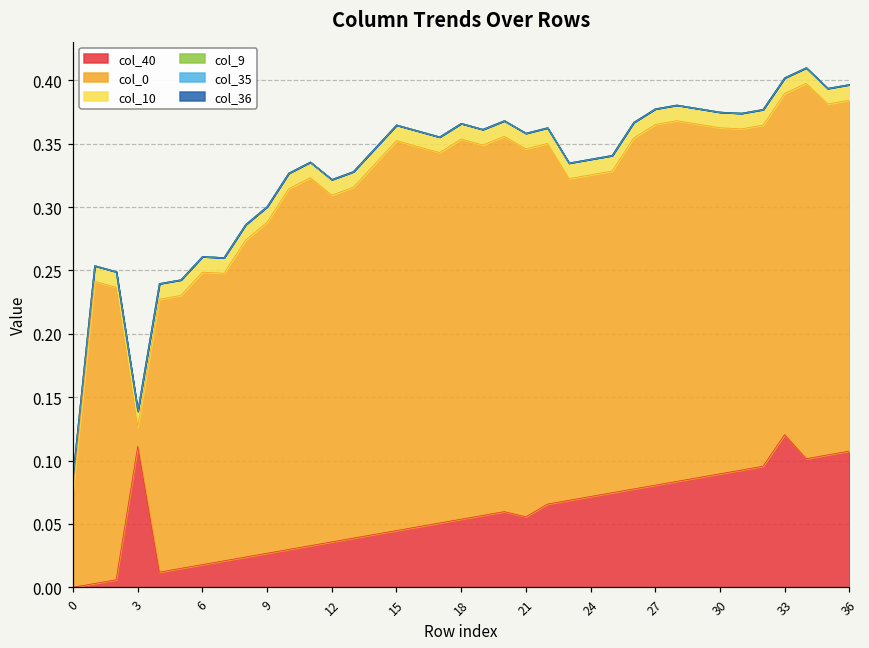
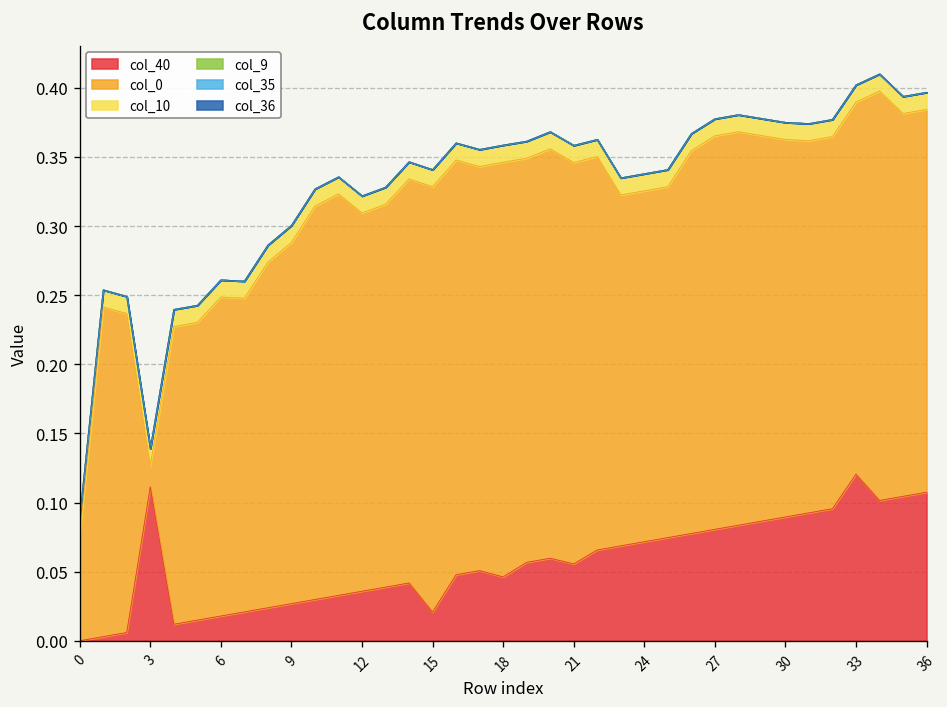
col_40, 15: 0.045 -> 0.021
col_40, 18: 0.054 -> 0.046
